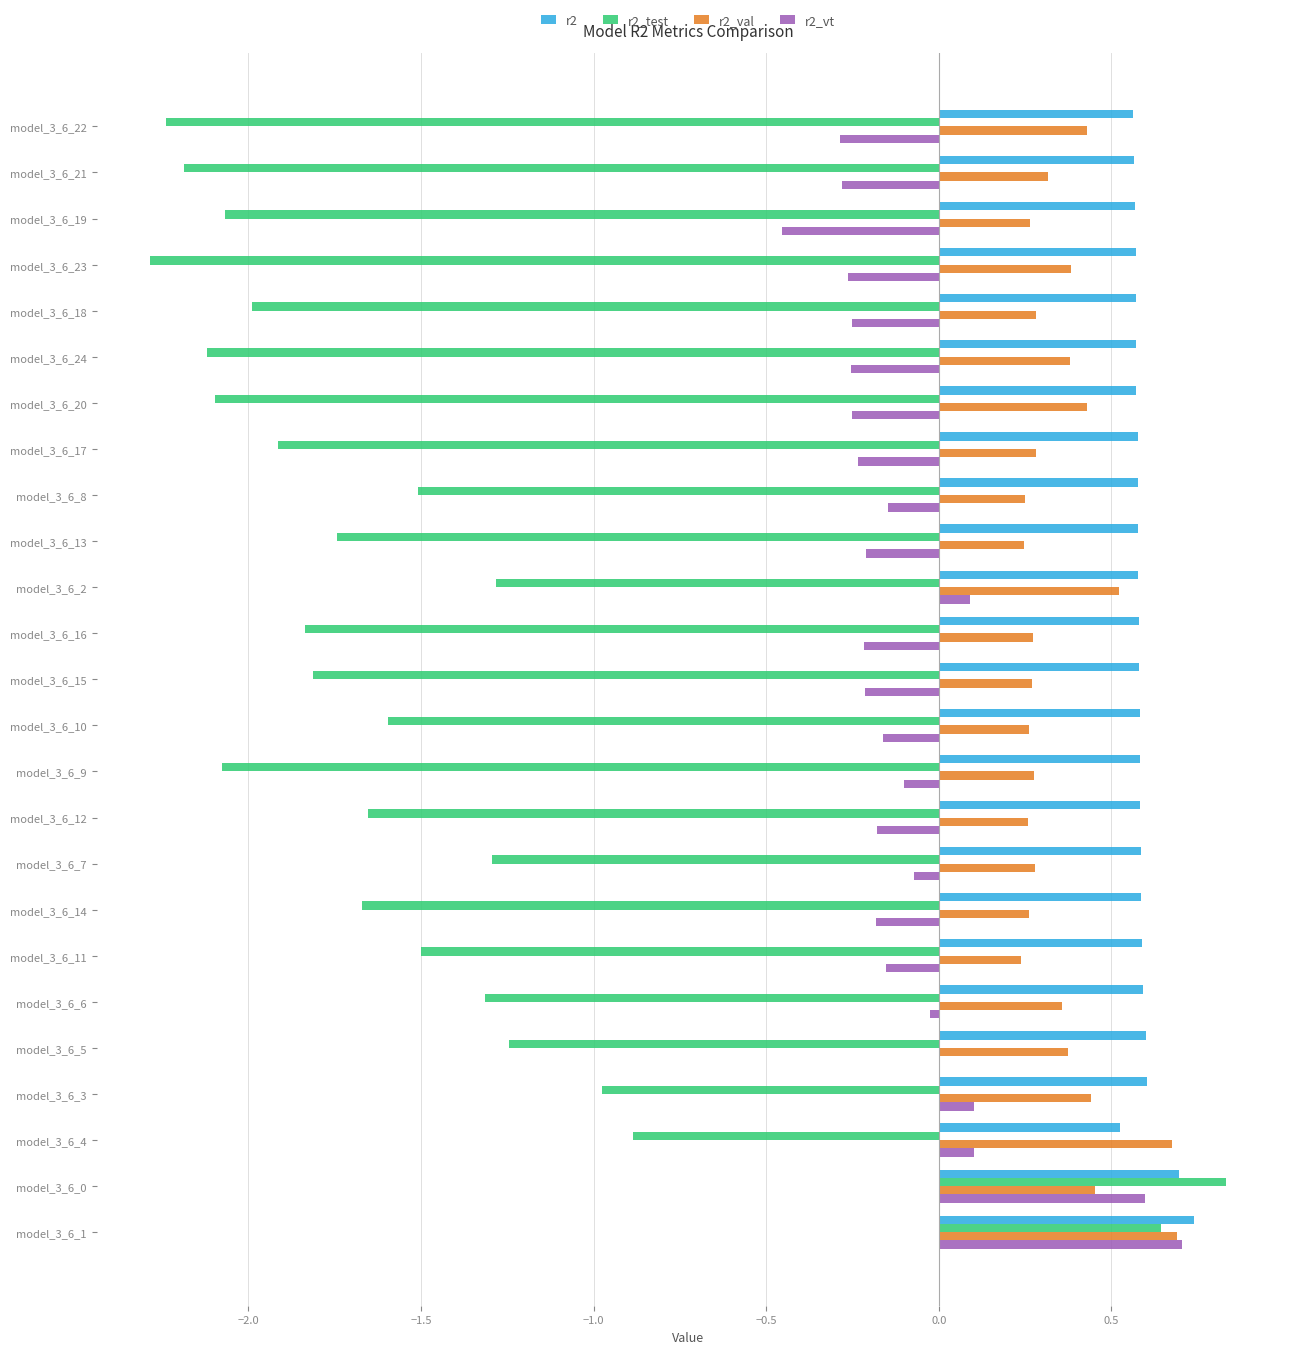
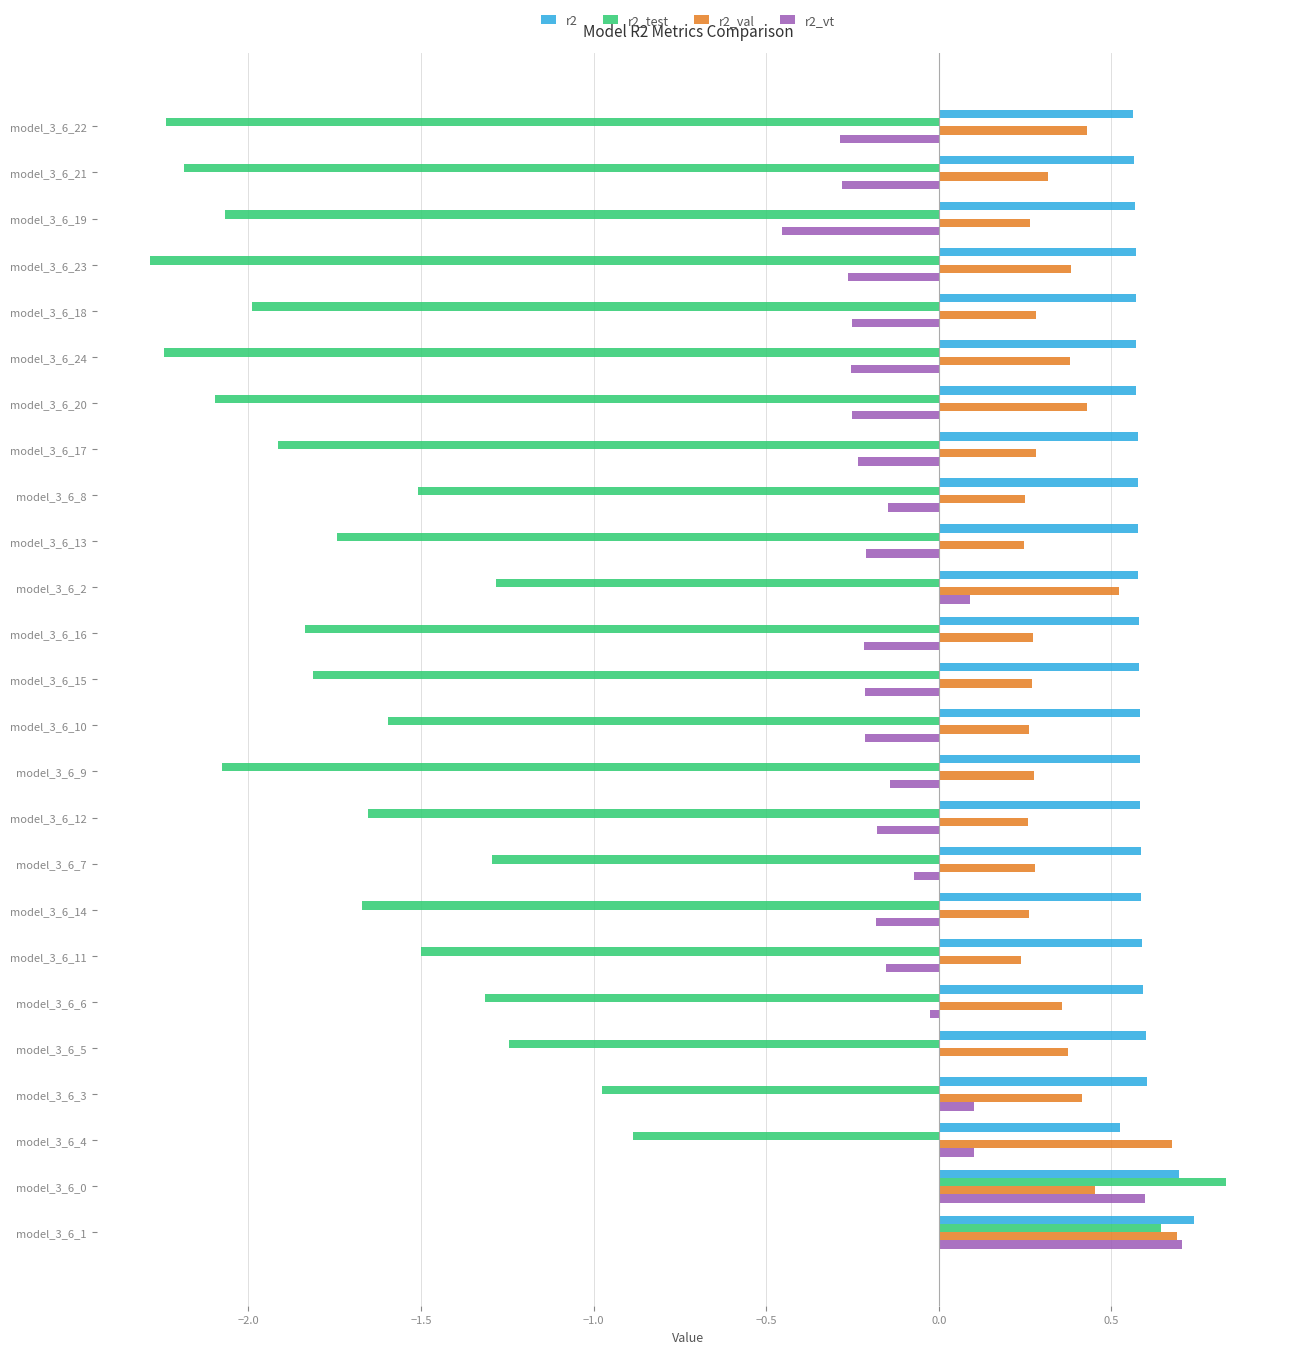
r2_test, model_3_6_24: -2.12 -> -2.24
r2_vt, model_3_6_10: -0.16 -> -0.21
r2_vt, model_3_6_9: -0.10 -> -0.14
r2_val, model_3_6_3: 0.44 -> 0.42
